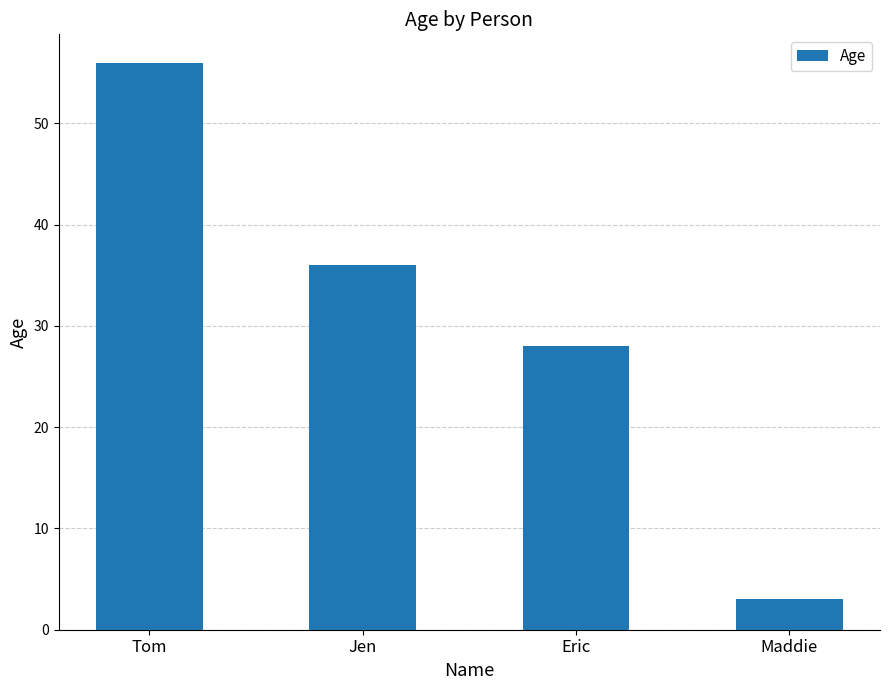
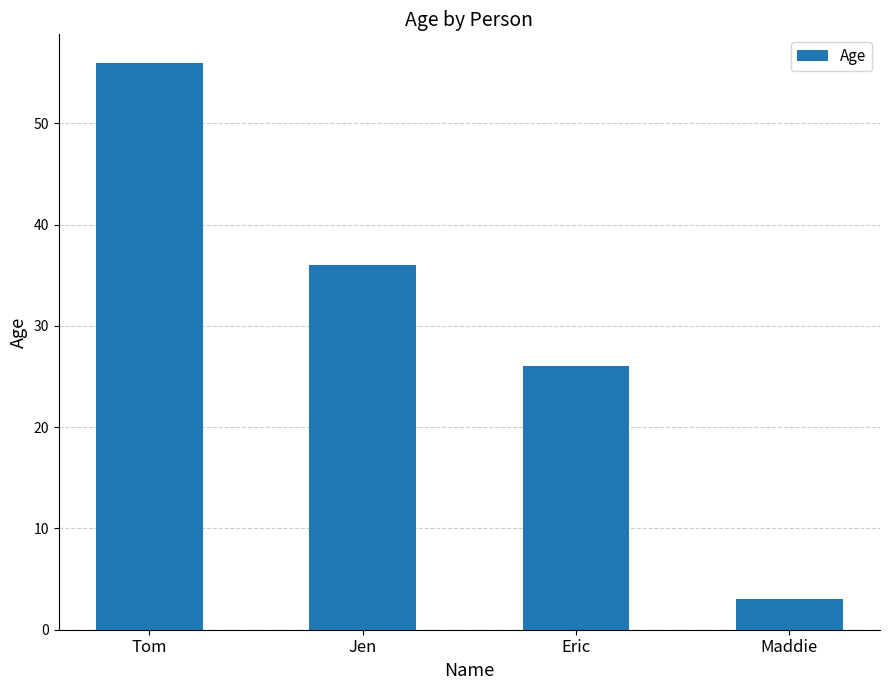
Eric: 28 -> 26
